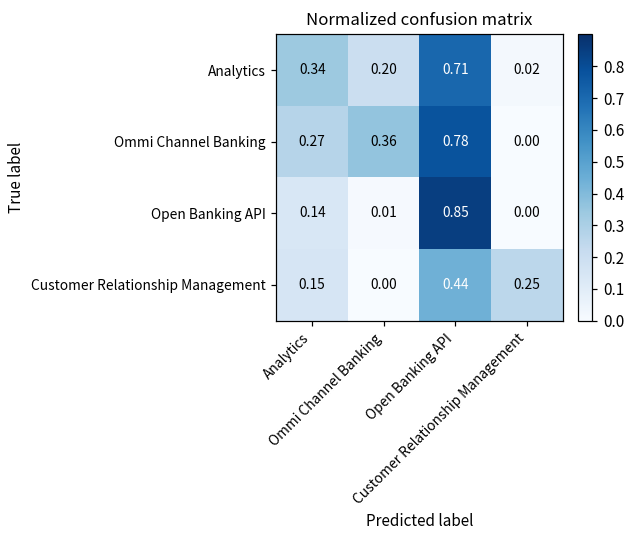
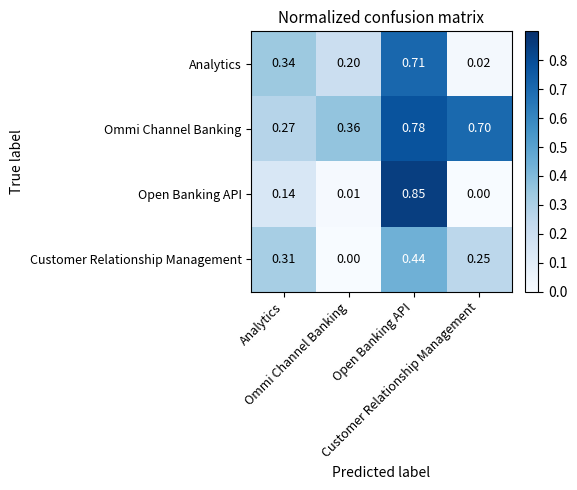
Ommi Channel Banking, Customer Relationship Management: 0.00 -> 0.70
Customer Relationship Management, Analytics: 0.15 -> 0.31
